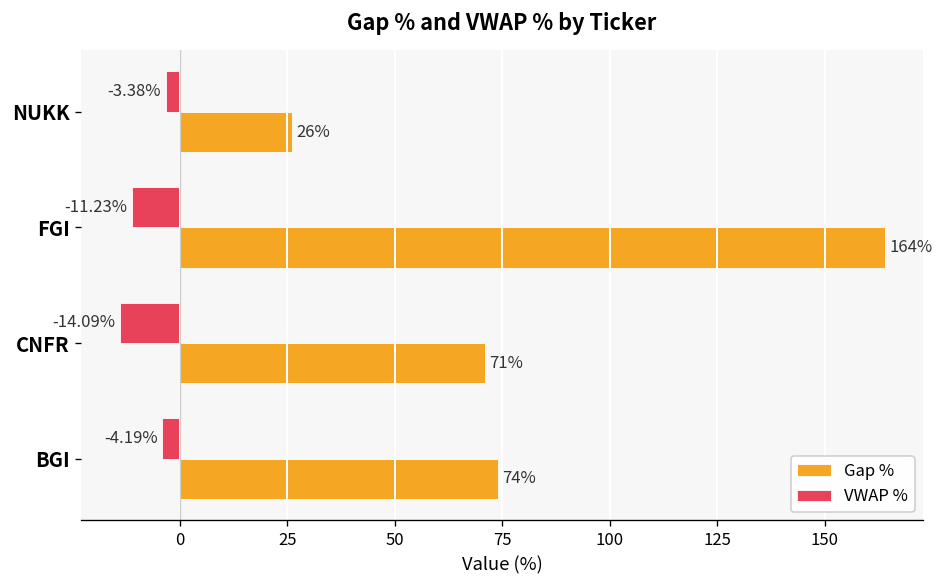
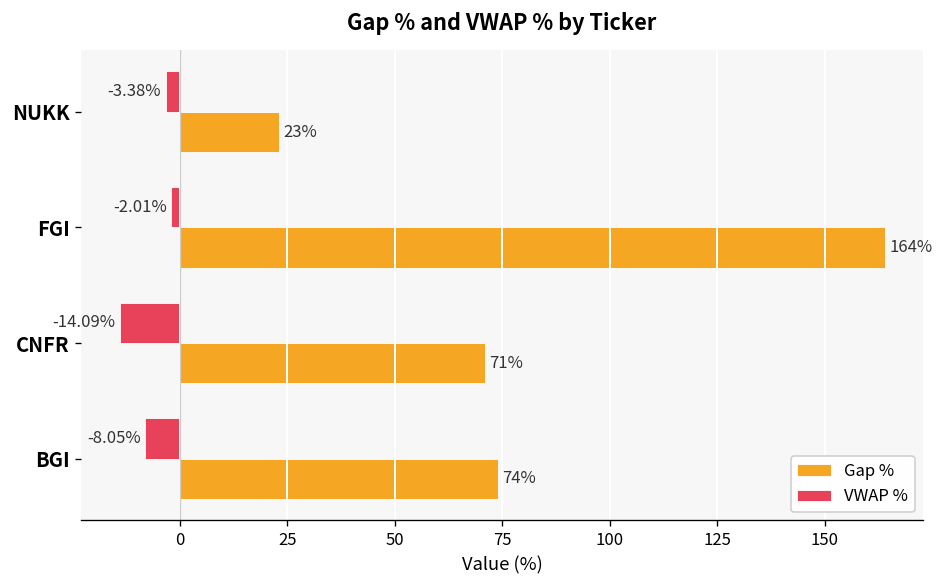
Gap %, NUKK: 26% -> 23%
VWAP %, FGI: -11.23% -> -2.01%
VWAP %, BGI: -4.19% -> -8.05%
